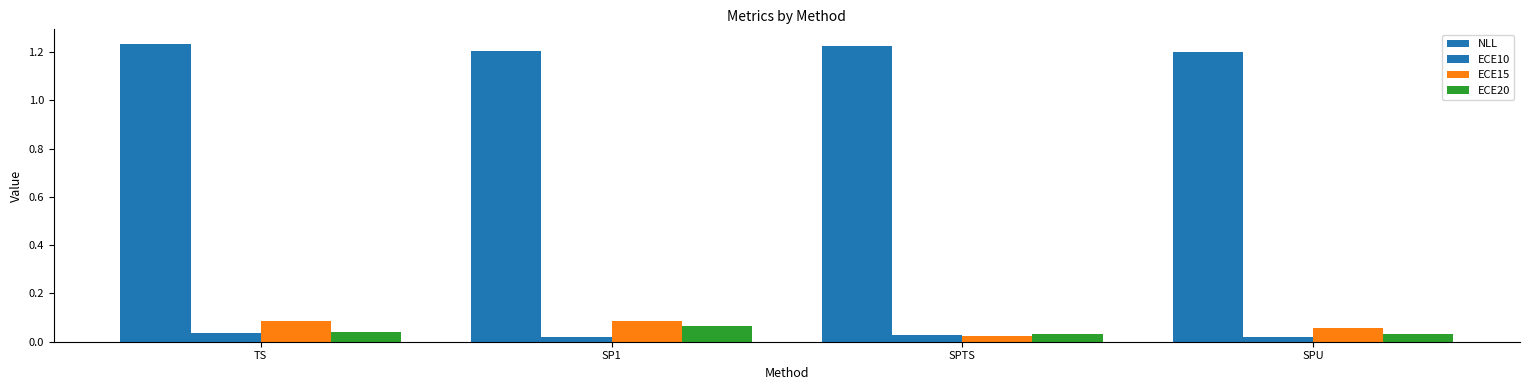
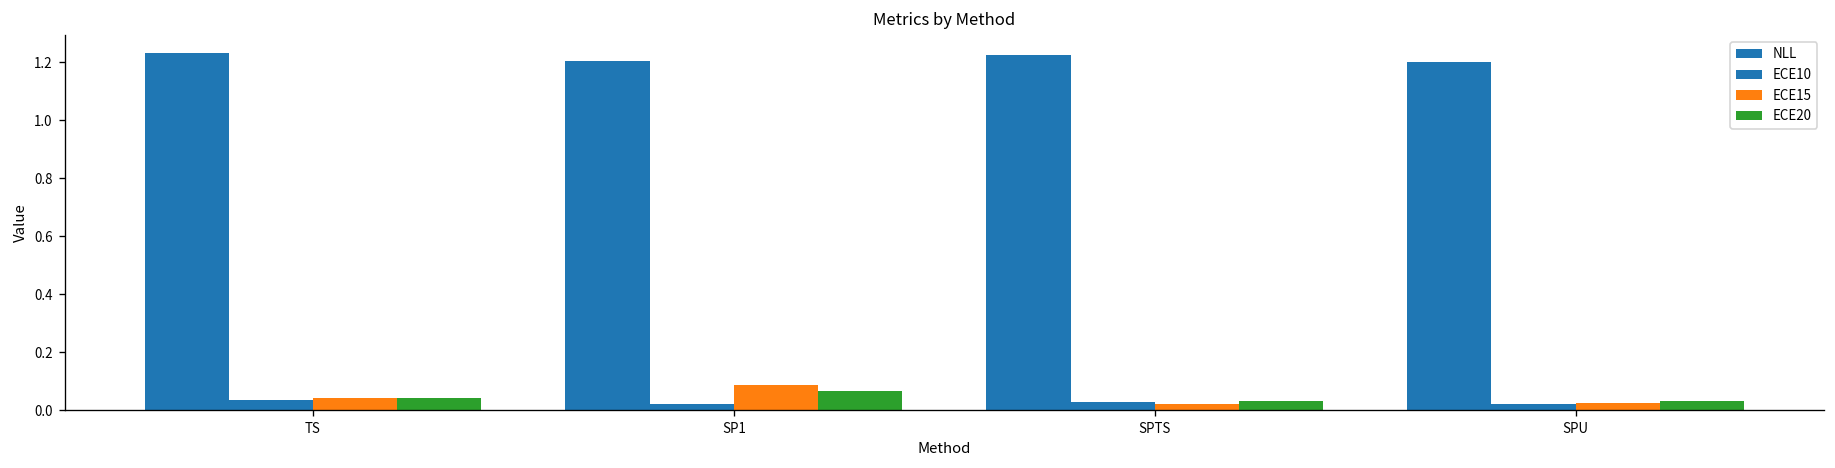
ECE15, TS: 0.09 -> 0.04
ECE15, SPU: 0.06 -> 0.02
